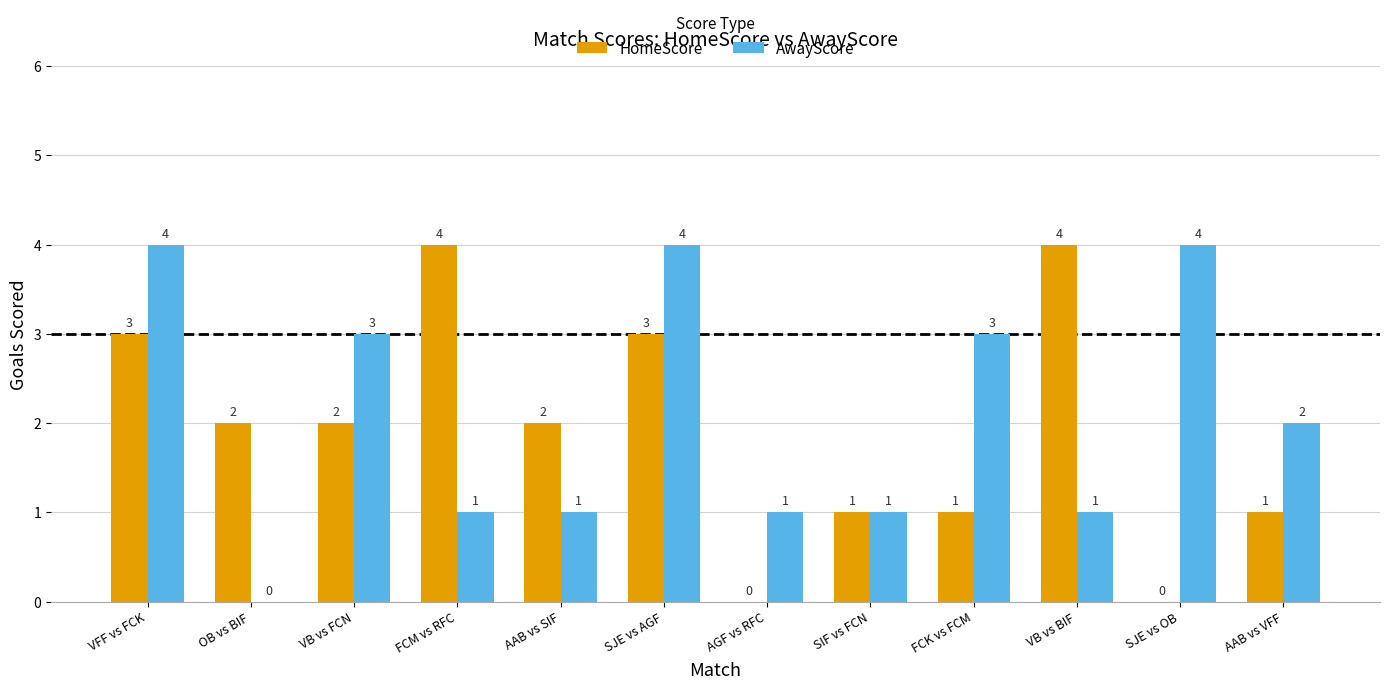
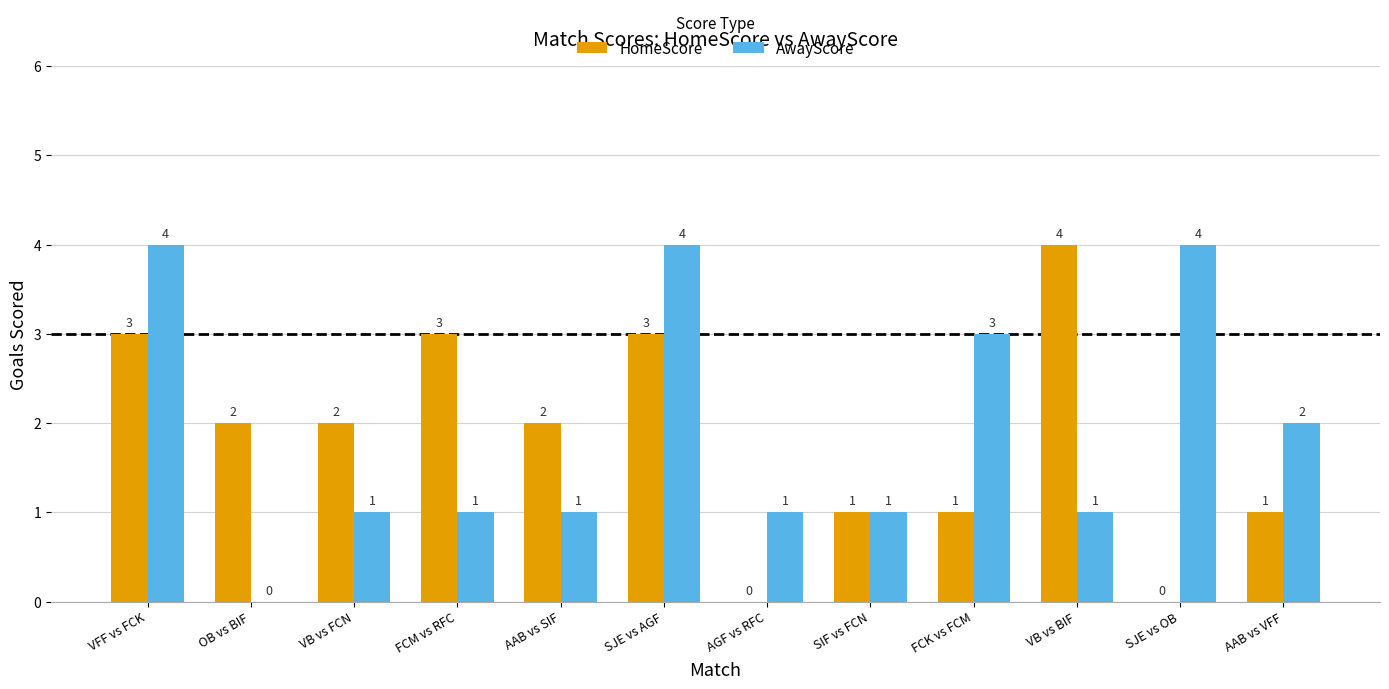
AwayScore, VB vs FCN: 3 -> 1
HomeScore, FCM vs RFC: 4 -> 3
